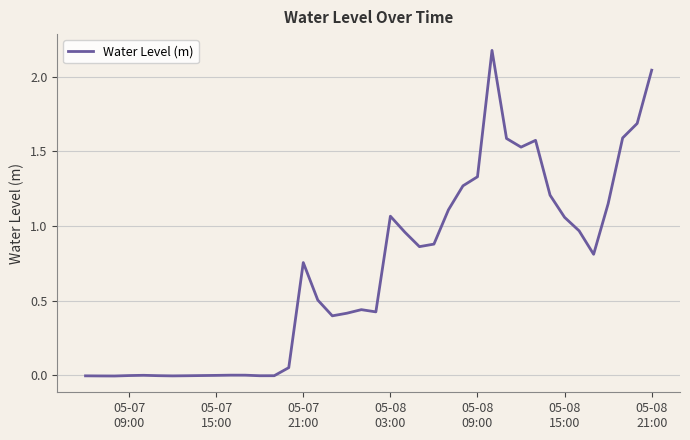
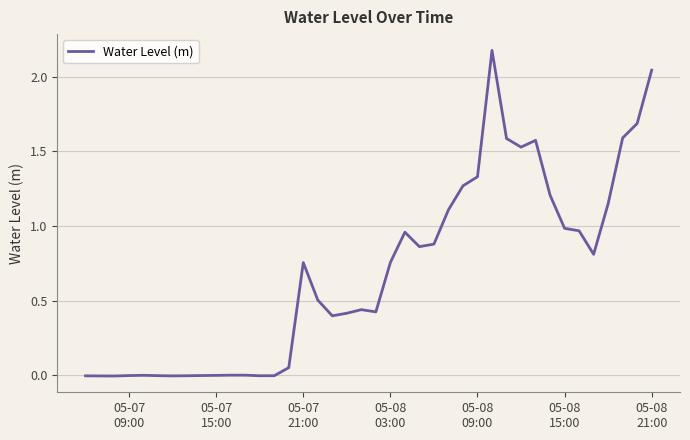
05-08 03:00: 1.07 -> 0.76
05-08 15:00: 1.06 -> 0.98
